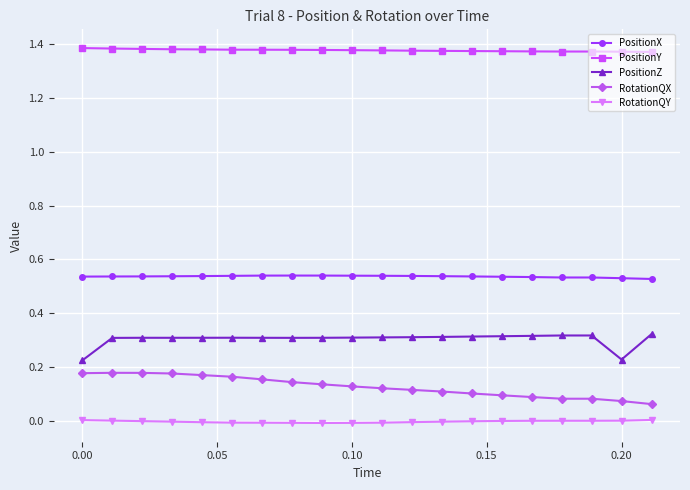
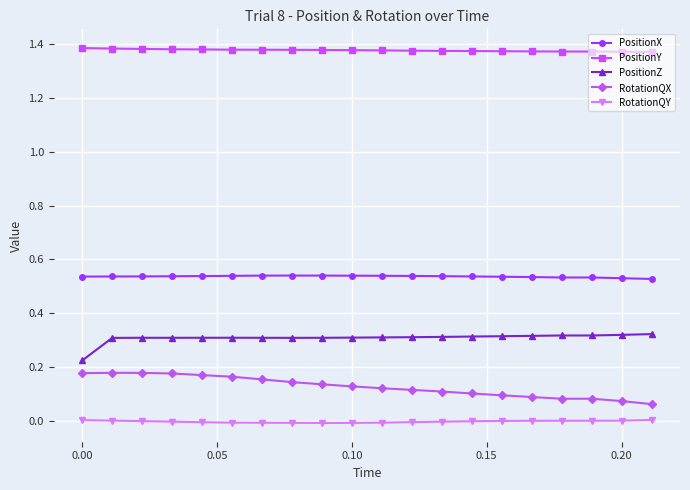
PositionZ, 0.20: 0.23 -> 0.32
